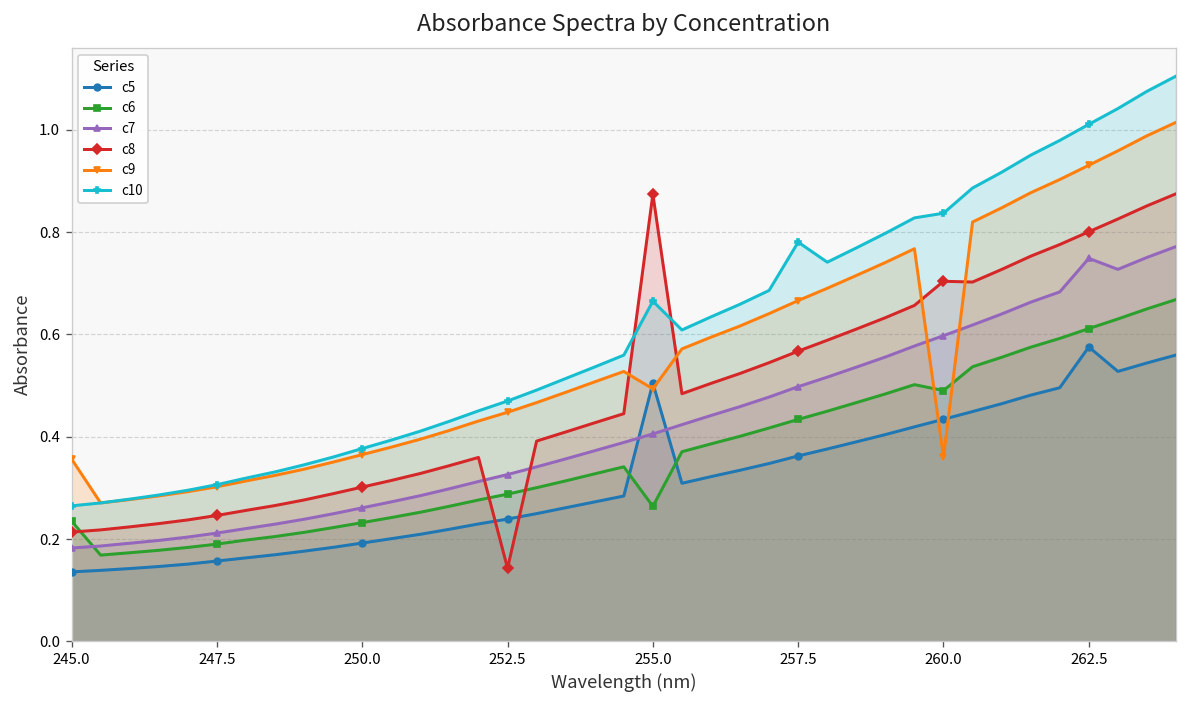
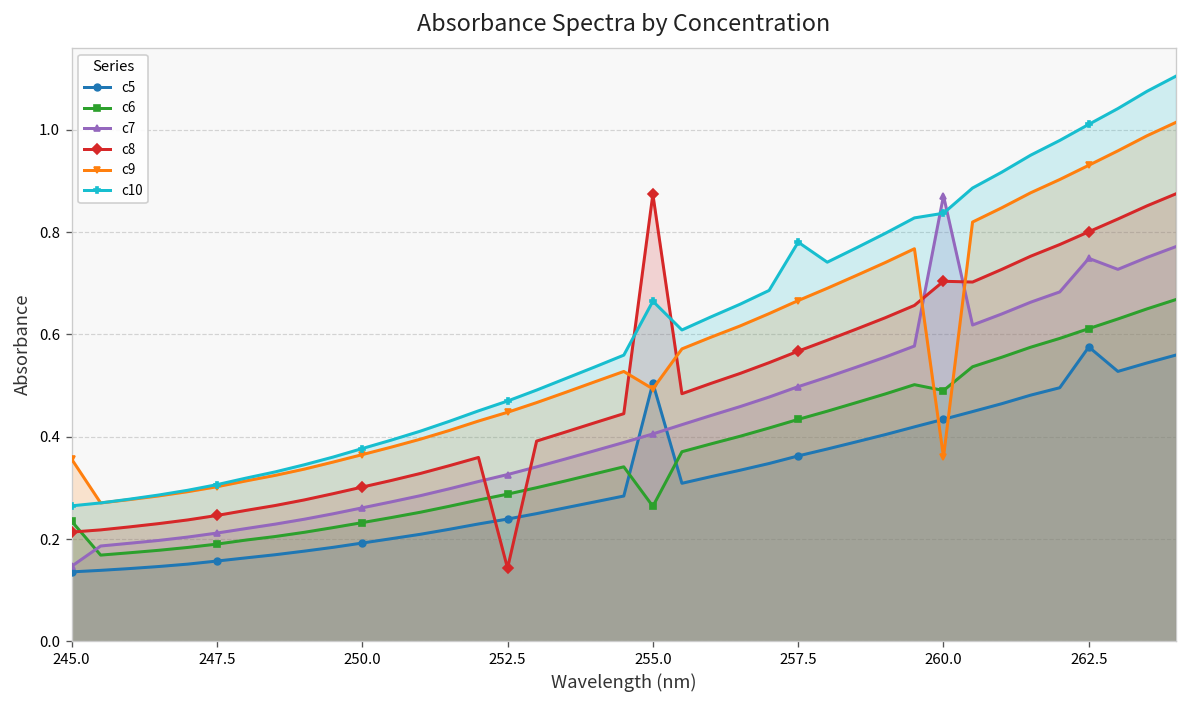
c7, 245.0: 0.18 -> 0.15
c7, 260.0: 0.60 -> 0.87
